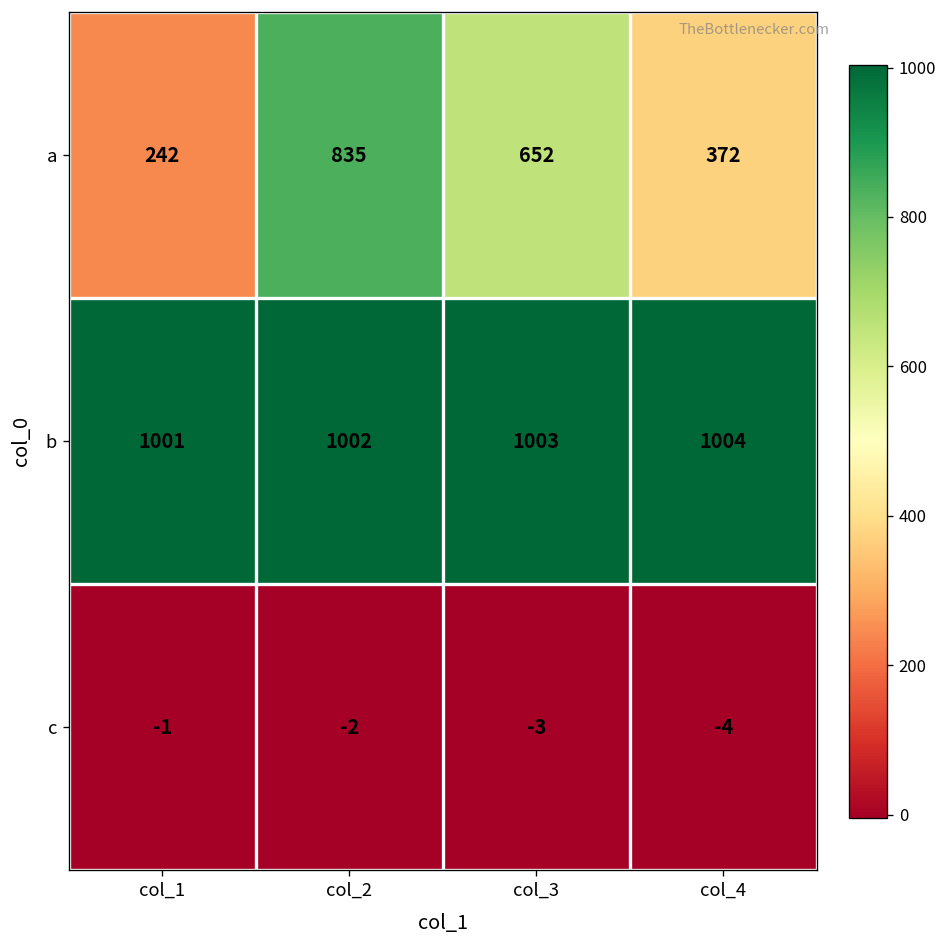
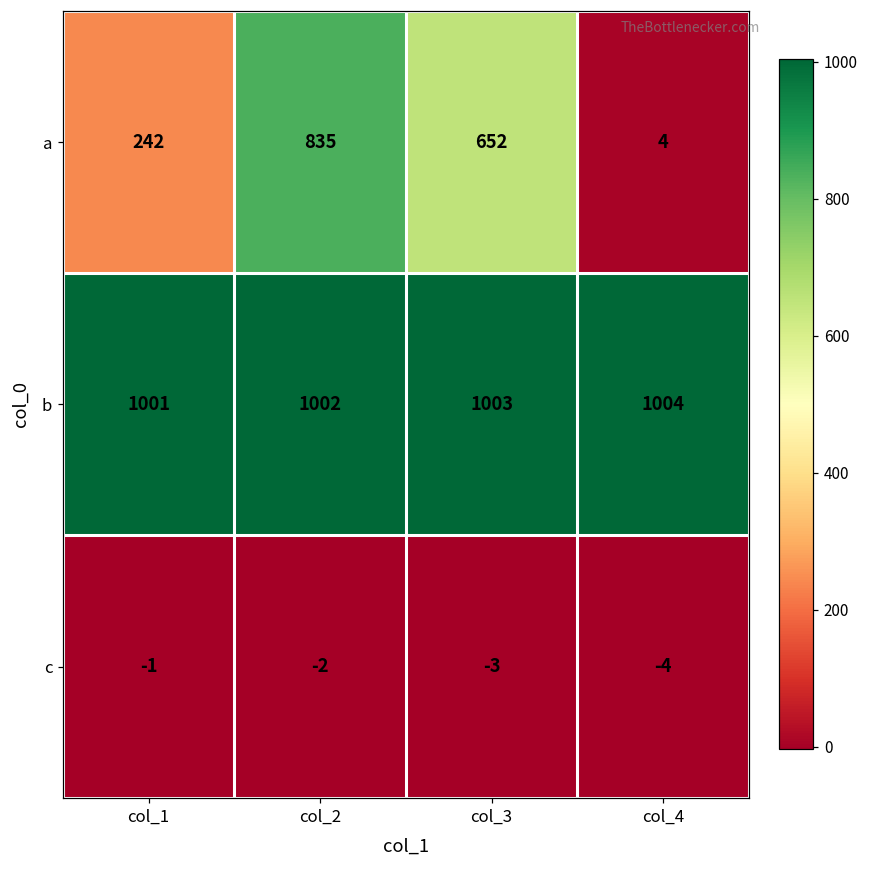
a, col_4: 372 -> 4
